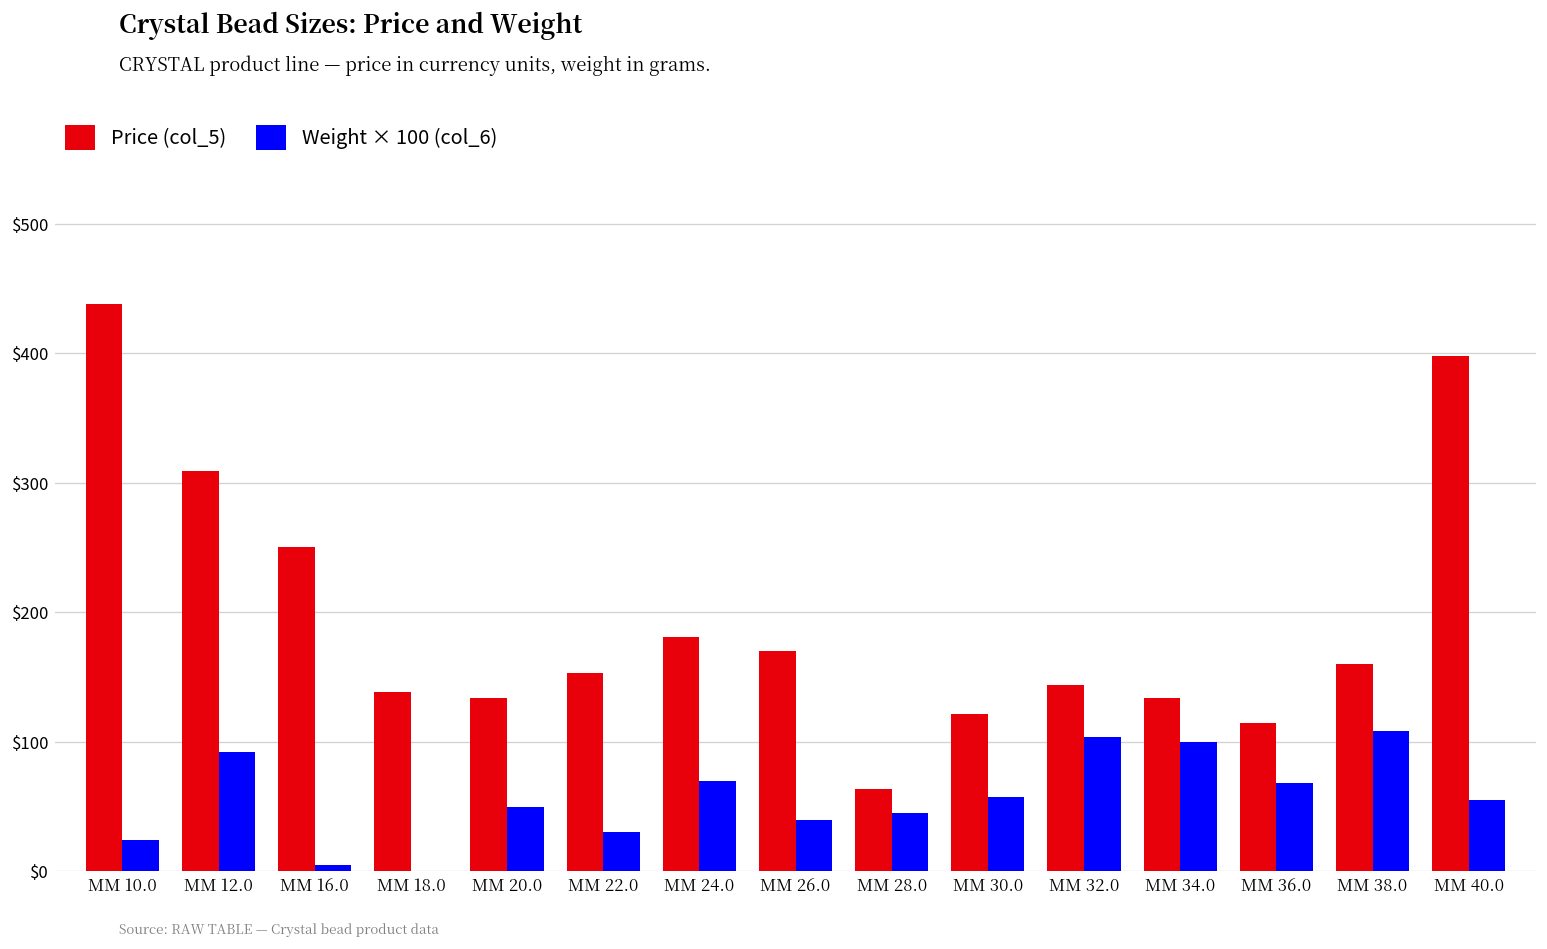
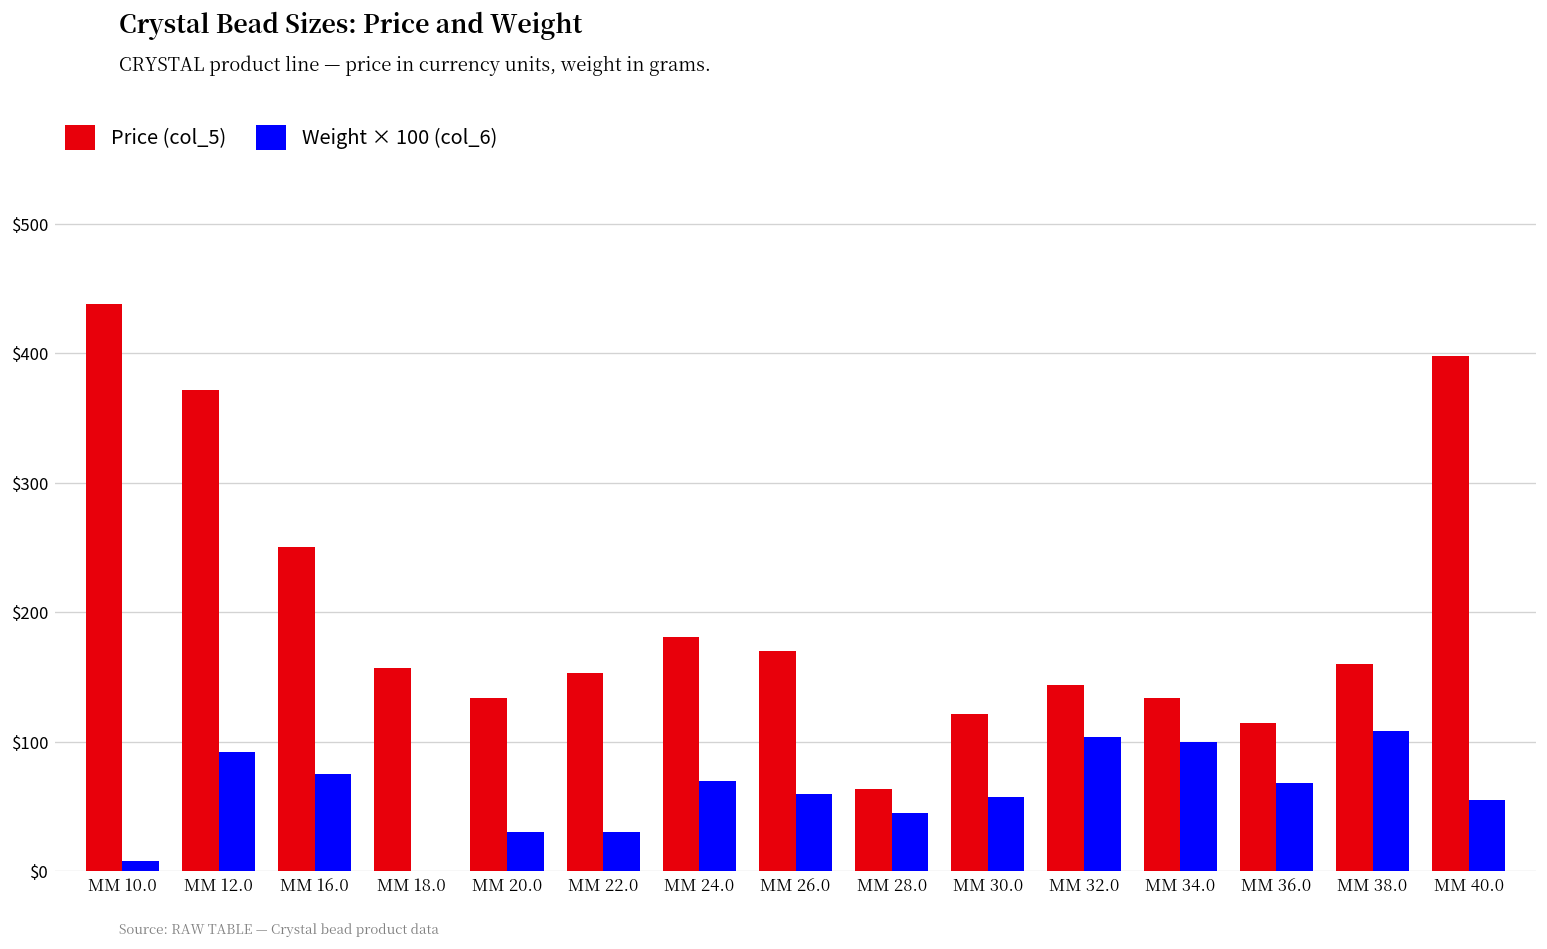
Weight × 100 (col_6), MM 10.0: $24 -> $8
Price (col_5), MM 12.0: $309 -> $372
Weight × 100 (col_6), MM 16.0: $5 -> $75
Price (col_5), MM 18.0: $139 -> $157
Weight × 100 (col_6), MM 20.0: $50 -> $30
Weight × 100 (col_6), MM 26.0: $40 -> $60
